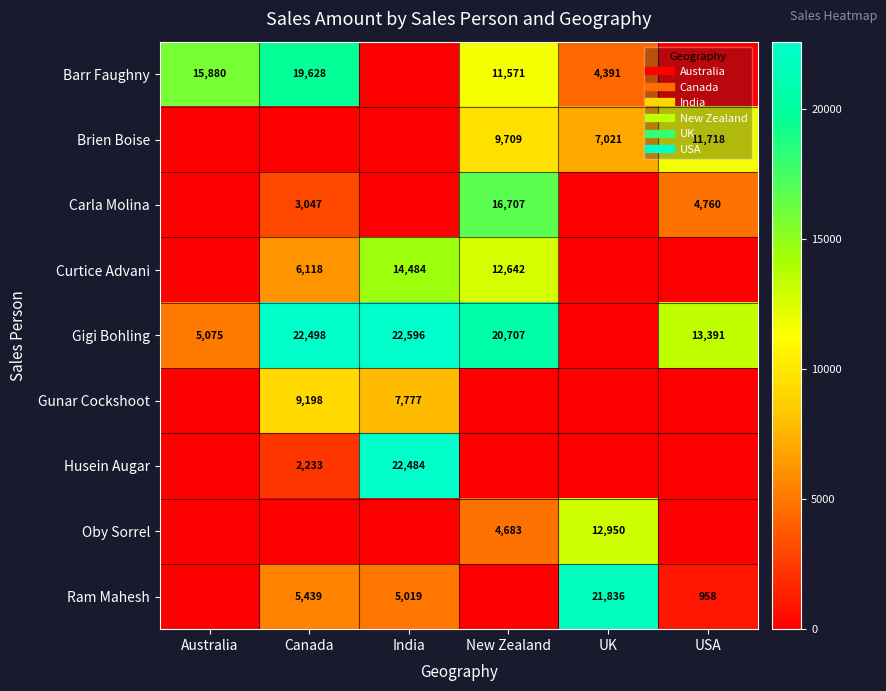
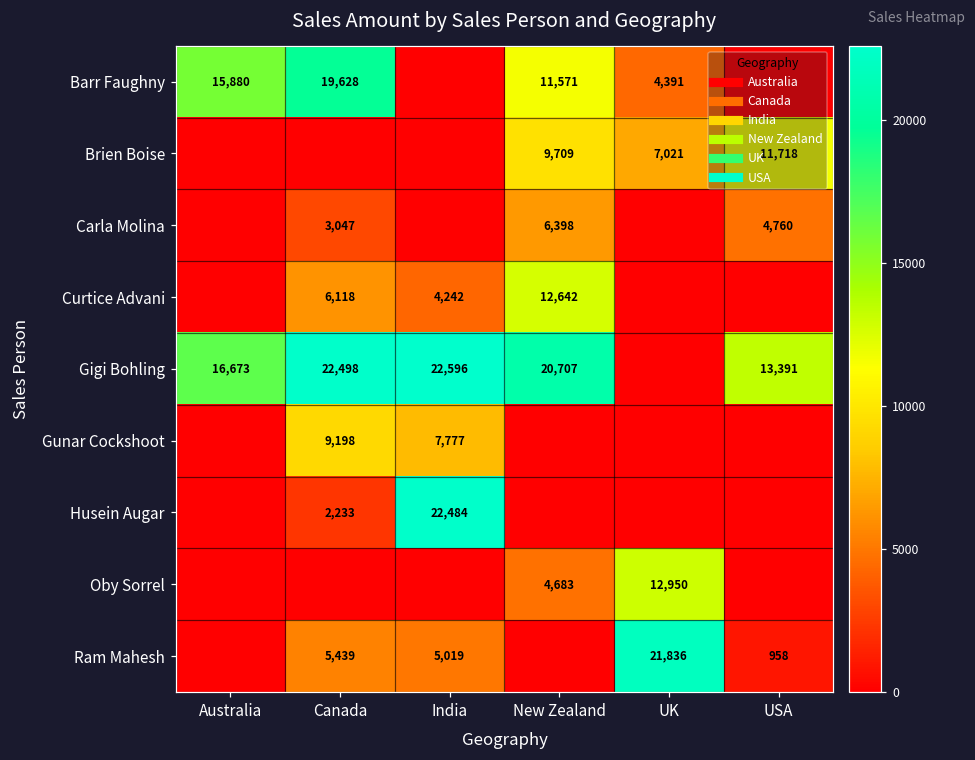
Carla Molina, New Zealand: 16,707 -> 6,398
Curtice Advani, India: 14,484 -> 4,242
Gigi Bohling, Australia: 5,075 -> 16,673
